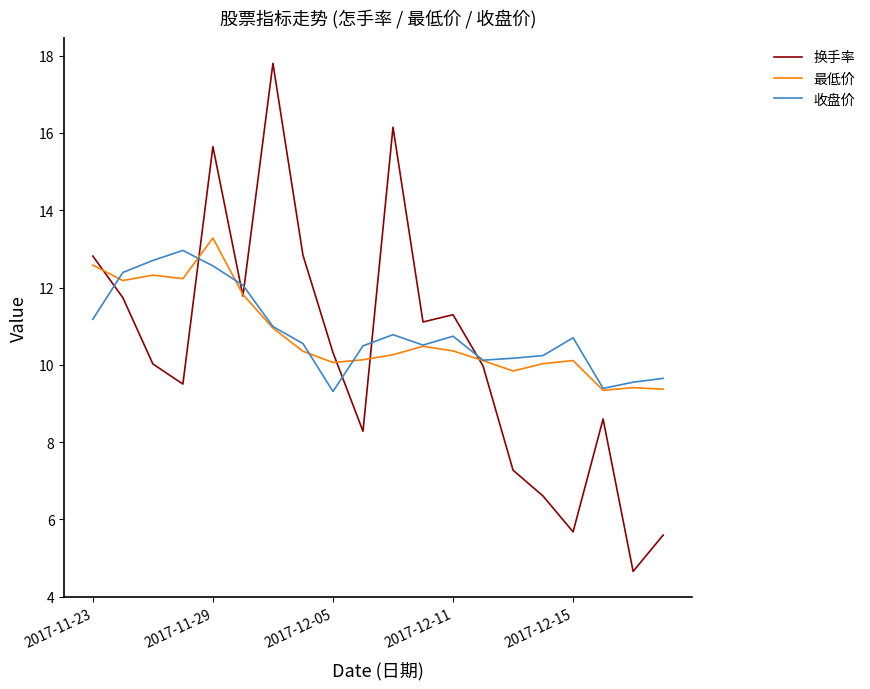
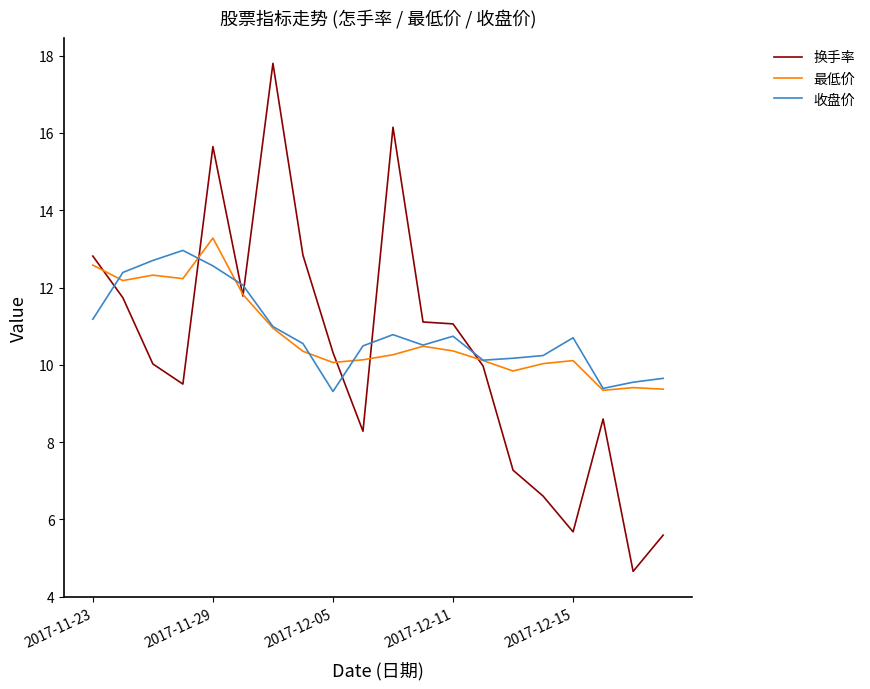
换手率, 2017-12-11: 11.3 -> 11.1
